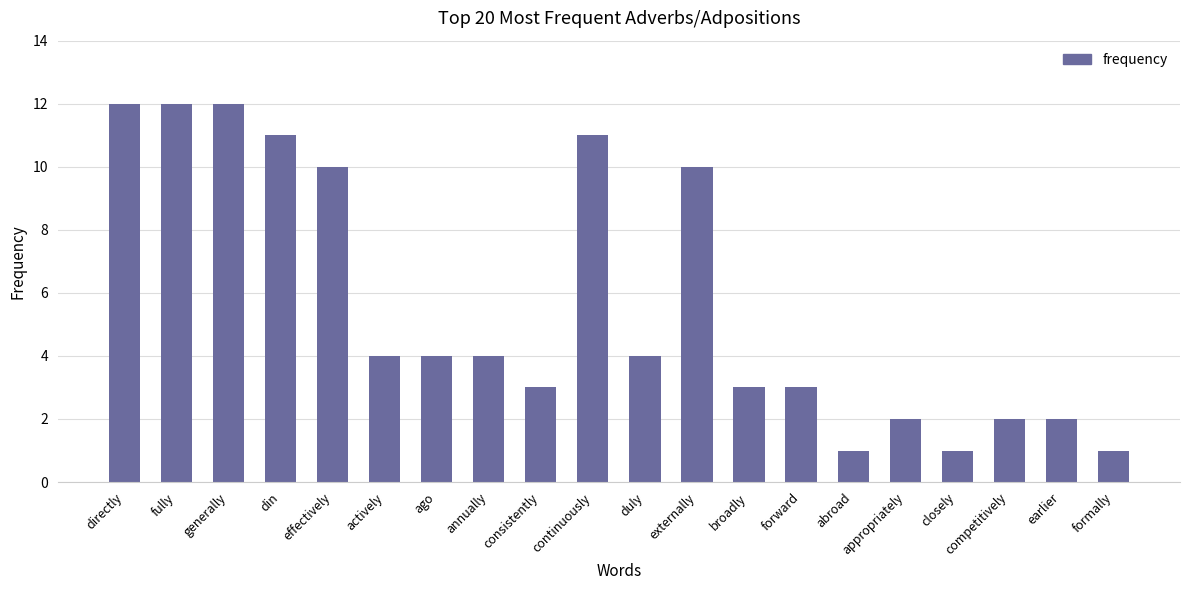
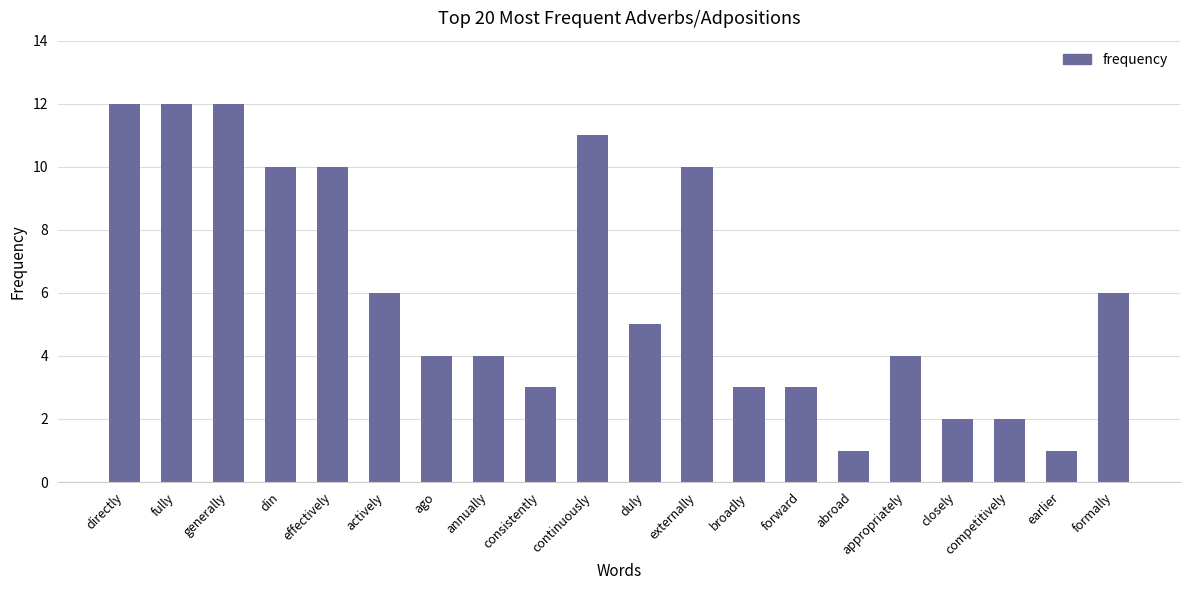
din: 11 -> 10
actively: 4 -> 6
duly: 4 -> 5
appropriately: 2 -> 4
closely: 1 -> 2
earlier: 2 -> 1
formally: 1 -> 6
